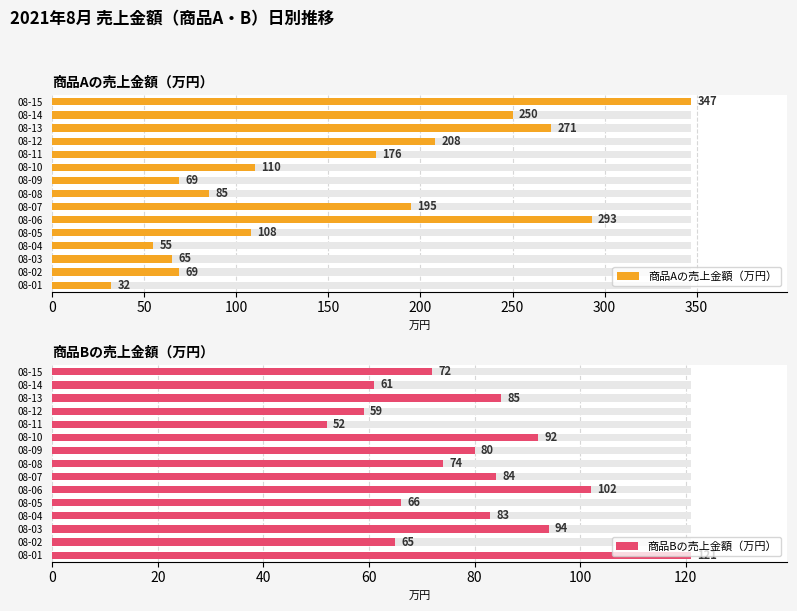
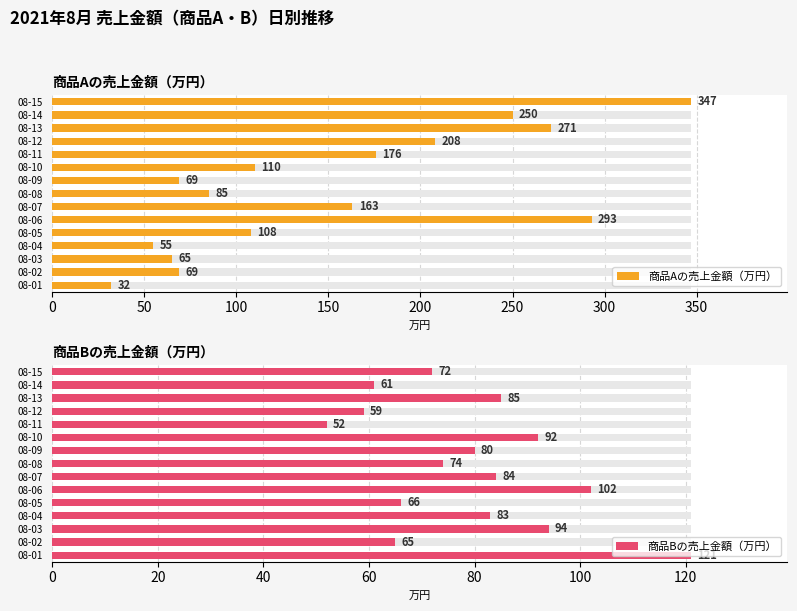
商品Aの売上金額（万円）, 商品Aの売上金額（万円）, 08-07: 195 -> 163
